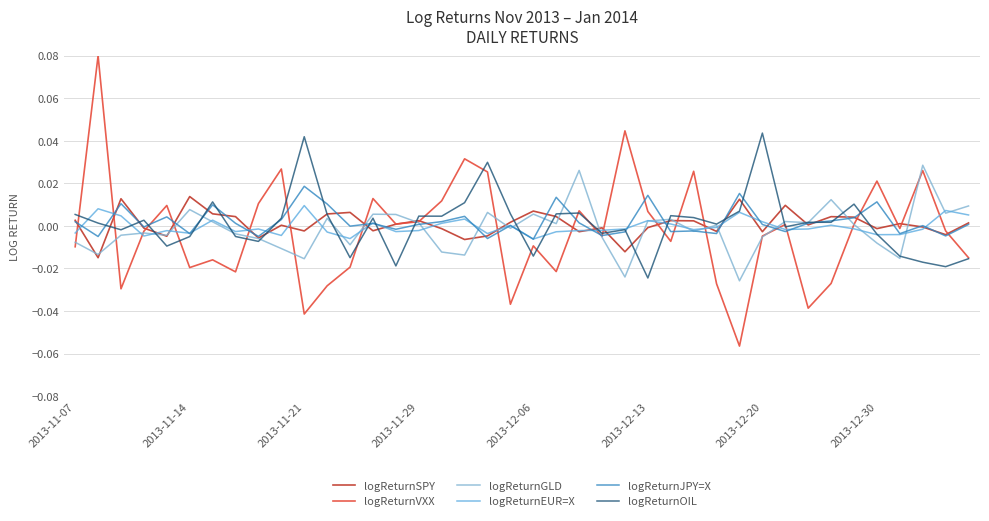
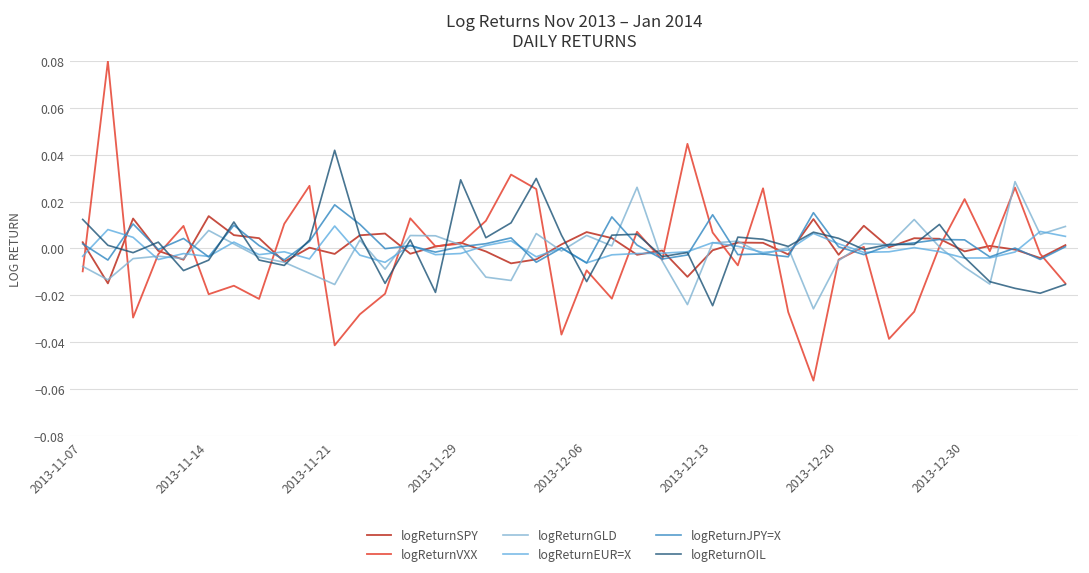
logReturnOIL, 2013-11-07: 0.005 -> 0.012
logReturnOIL, 2013-11-29: 0.005 -> 0.029
logReturnOIL, 2013-12-20: 0.044 -> 0.004
logReturnJPY=X, 2013-12-30: 0.011 -> 0.004
